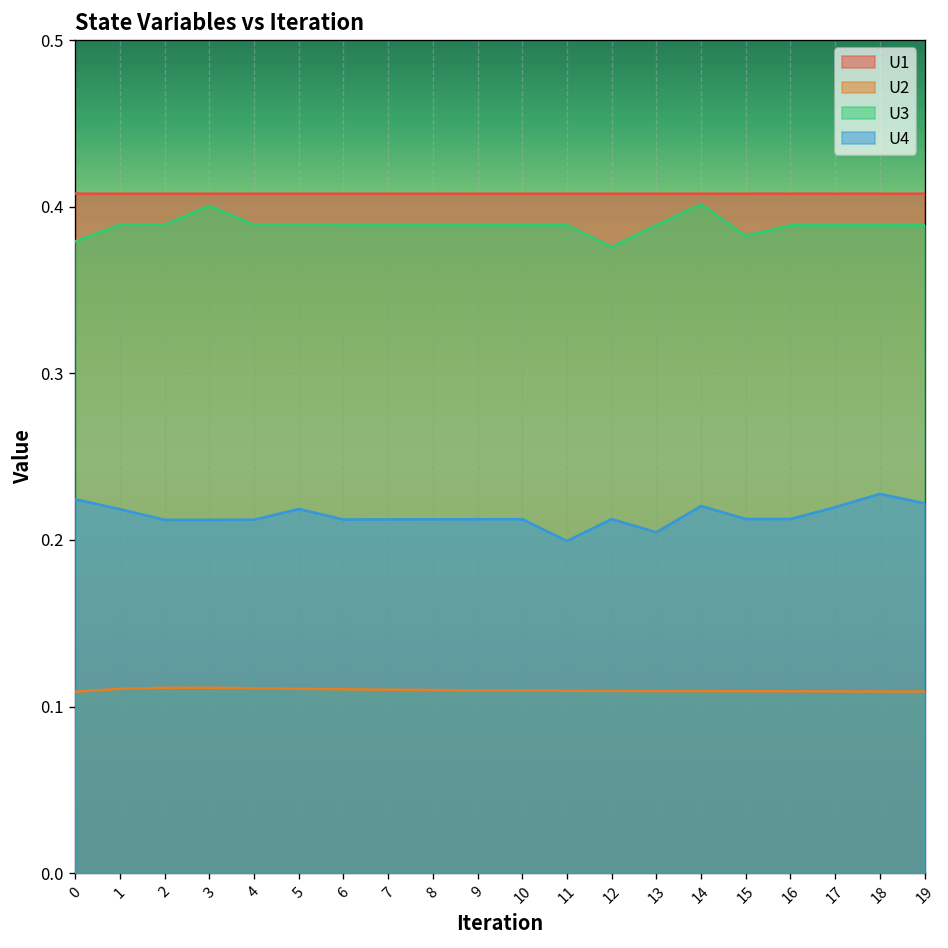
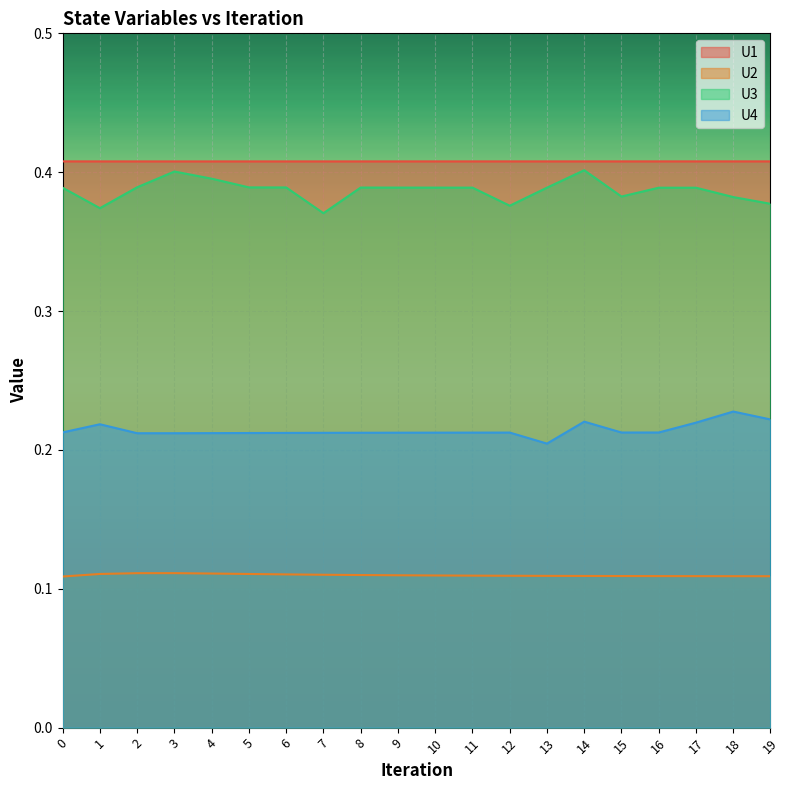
U3, 0: 0.379 -> 0.389
U4, 0: 0.224 -> 0.213
U3, 1: 0.389 -> 0.374
U3, 4: 0.389 -> 0.395
U4, 5: 0.219 -> 0.212
U3, 7: 0.389 -> 0.370
U4, 11: 0.199 -> 0.212
U3, 18: 0.389 -> 0.382
U3, 19: 0.389 -> 0.377
